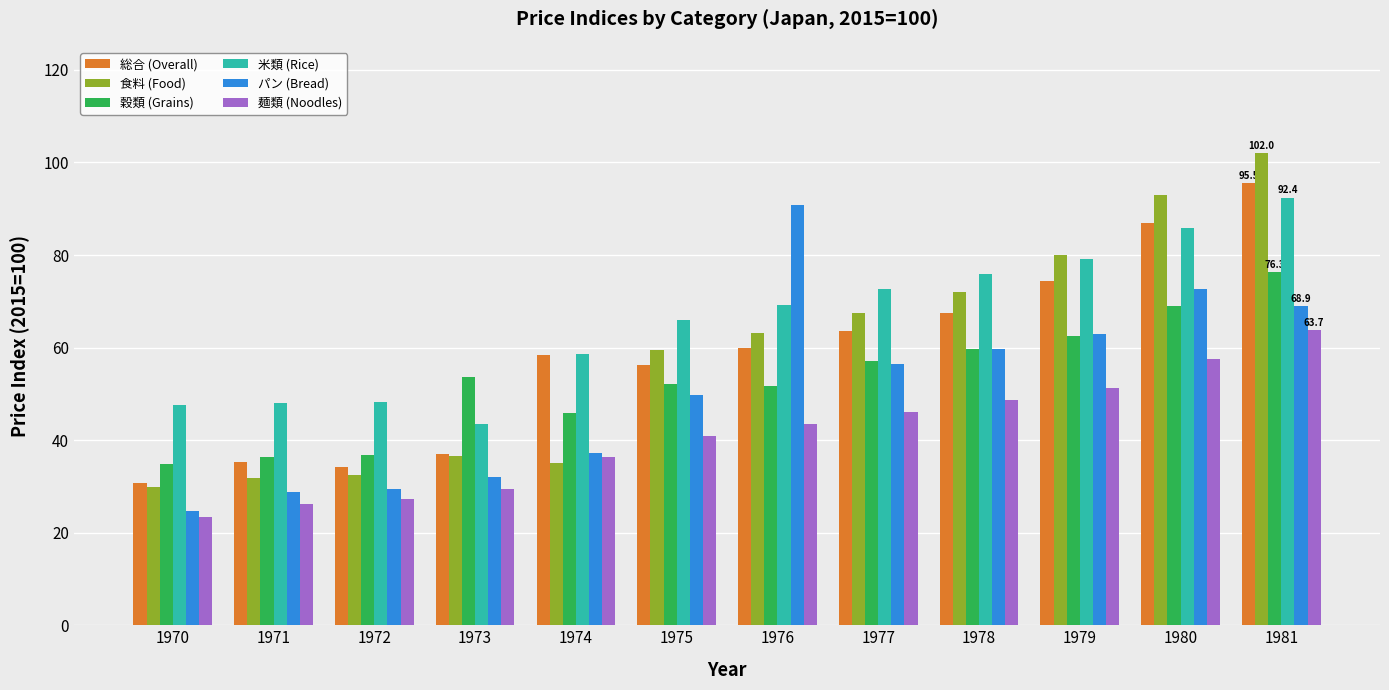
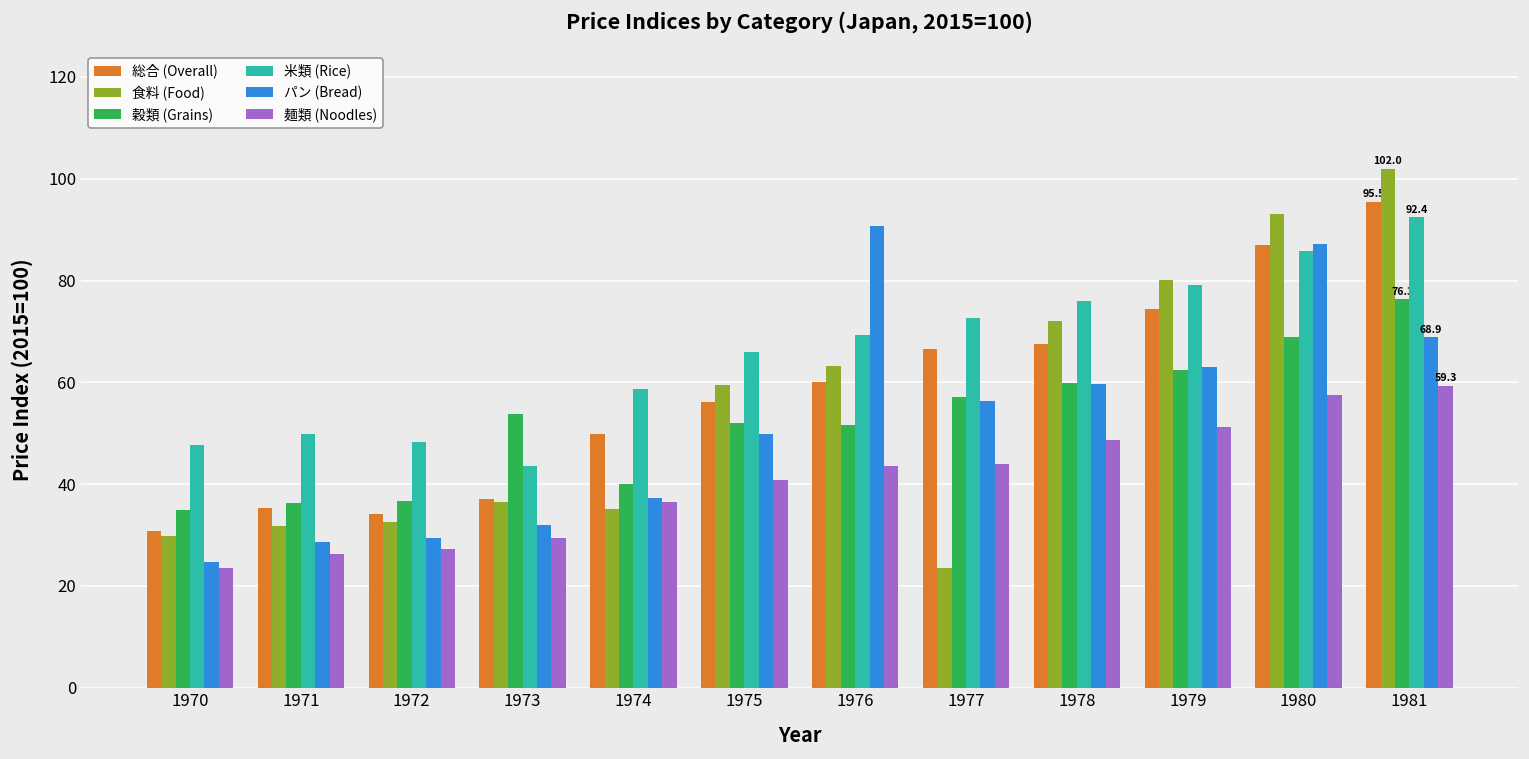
米類 (Rice), 1971: 48 -> 50
総合 (Overall), 1974: 59 -> 50
穀類 (Grains), 1974: 46 -> 40
総合 (Overall), 1977: 64 -> 67
食料 (Food), 1977: 68 -> 24
麺類 (Noodles), 1977: 46 -> 44
パン (Bread), 1980: 73 -> 87
麺類 (Noodles), 1981: 63.7 -> 59.3
